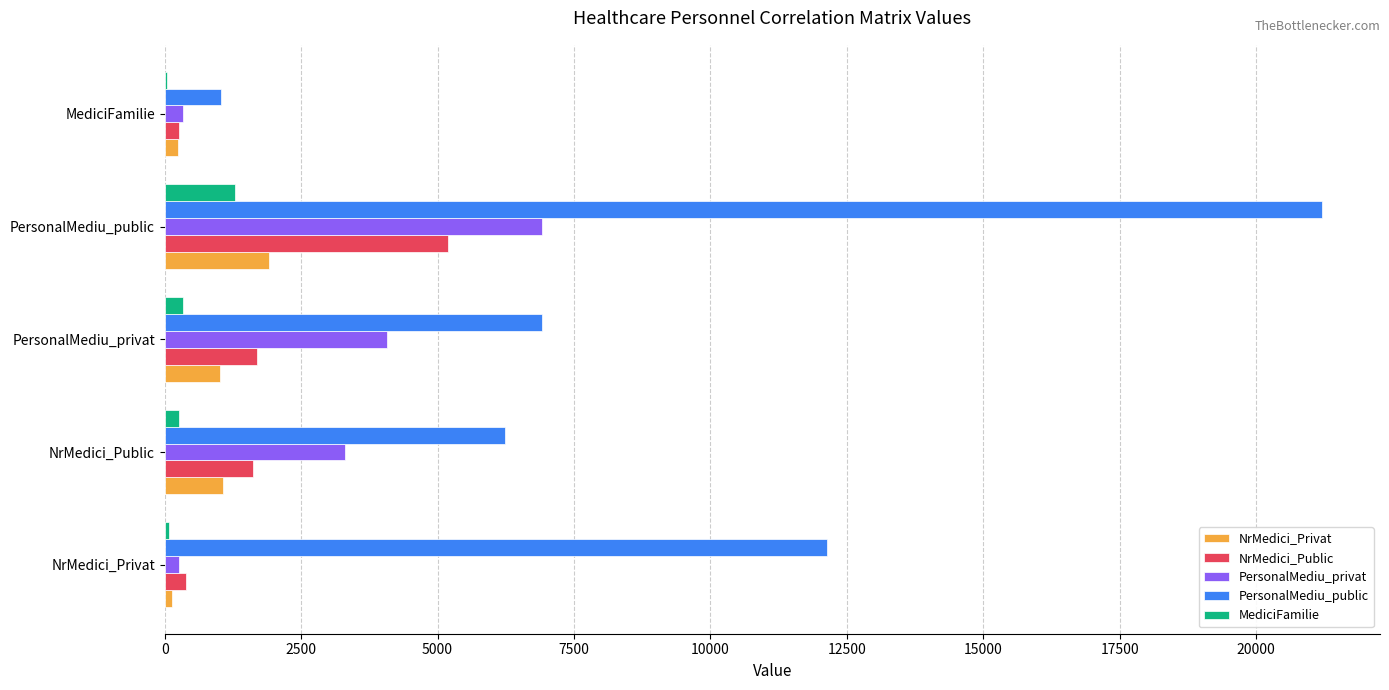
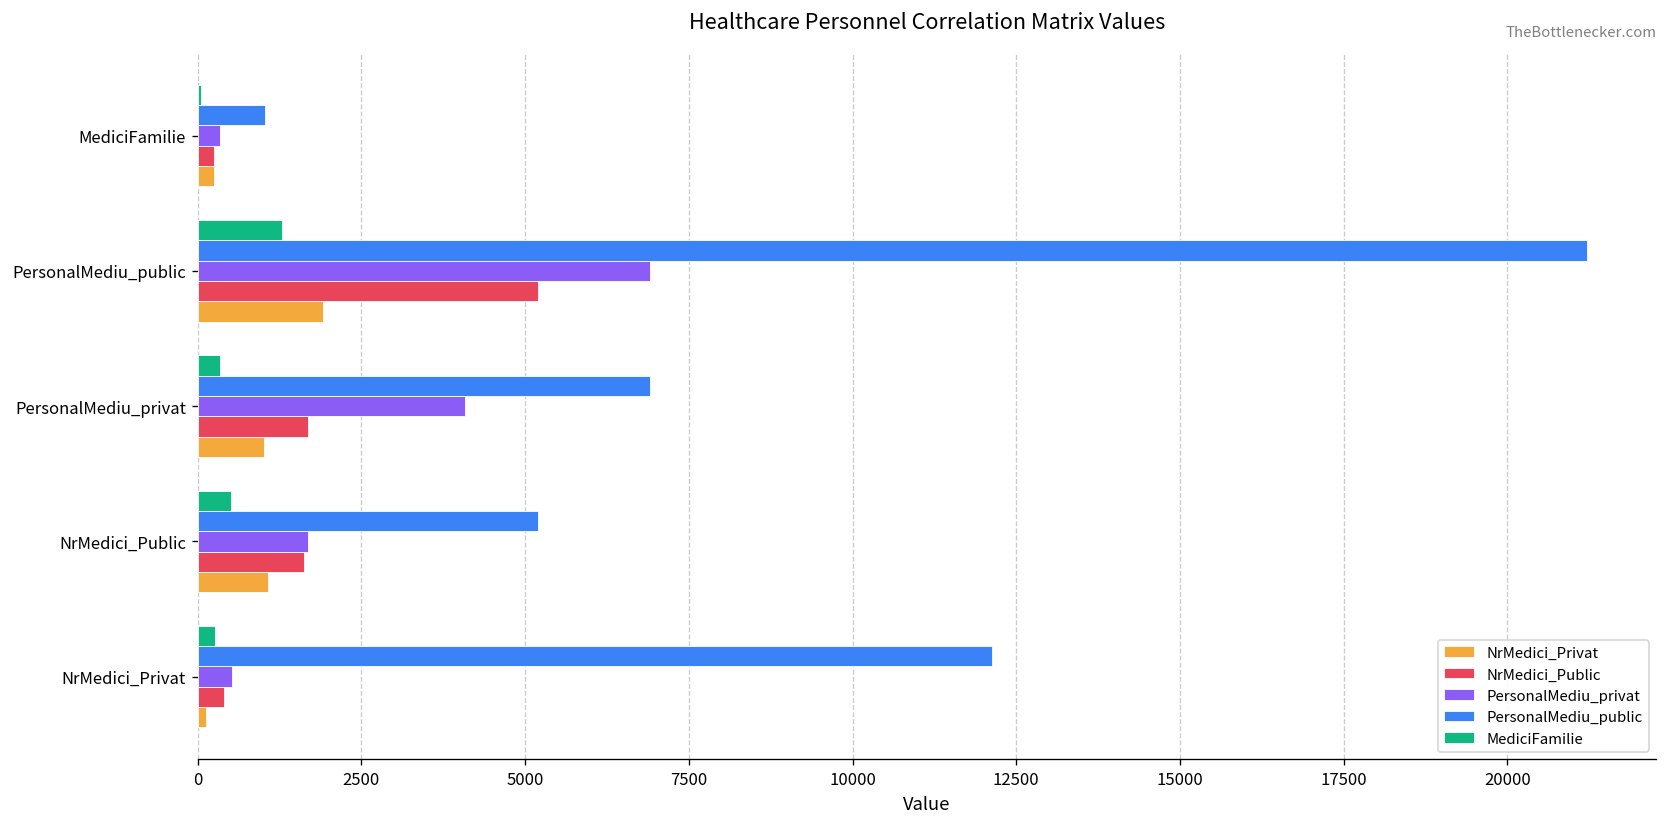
MediciFamilie, NrMedici_Public: 300 -> 500
PersonalMediu_public, NrMedici_Public: 6200 -> 5200
PersonalMediu_privat, NrMedici_Public: 3300 -> 1700
MediciFamilie, NrMedici_Privat: 100 -> 300
PersonalMediu_privat, NrMedici_Privat: 300 -> 500
